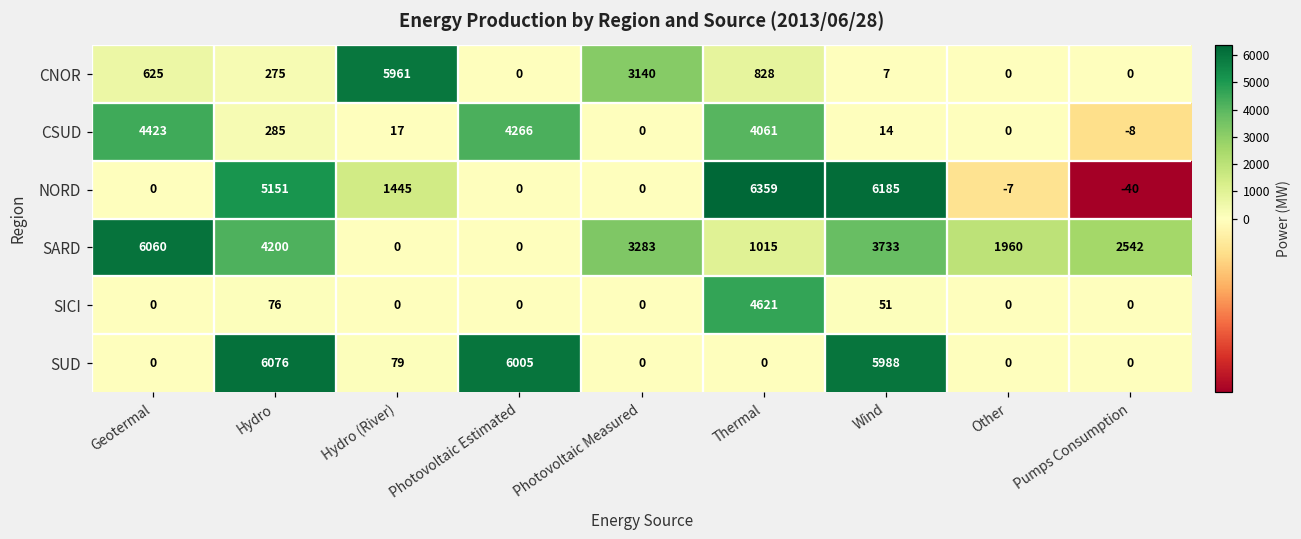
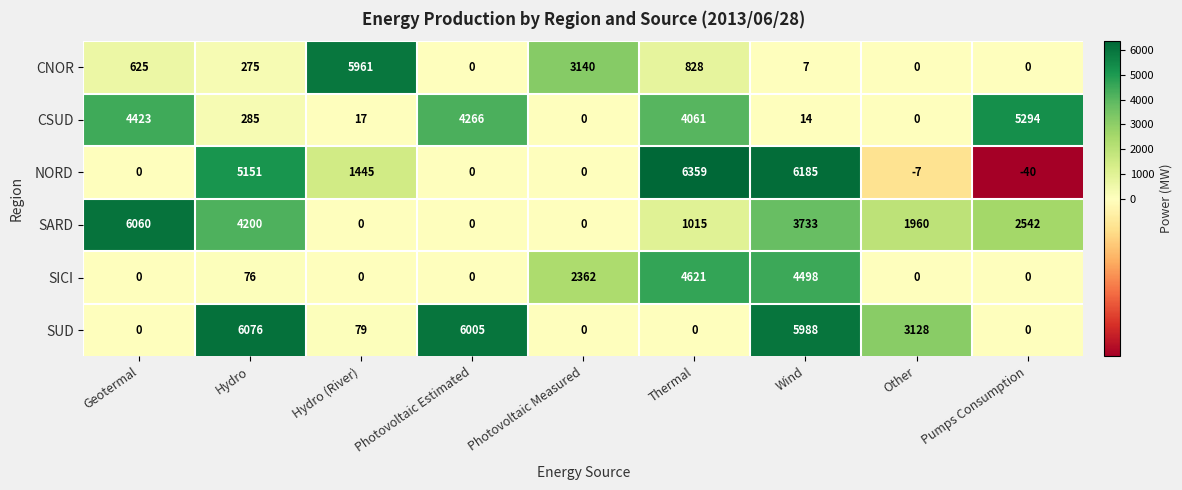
CSUD, Pumps Consumption: -8 -> 5294
SARD, Photovoltaic Measured: 3283 -> 0
SICI, Photovoltaic Measured: 0 -> 2362
SICI, Wind: 51 -> 4498
SUD, Other: 0 -> 3128
